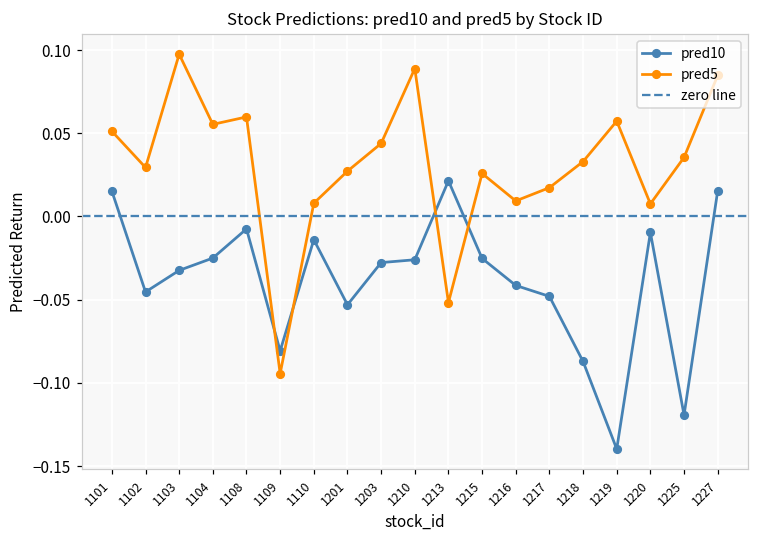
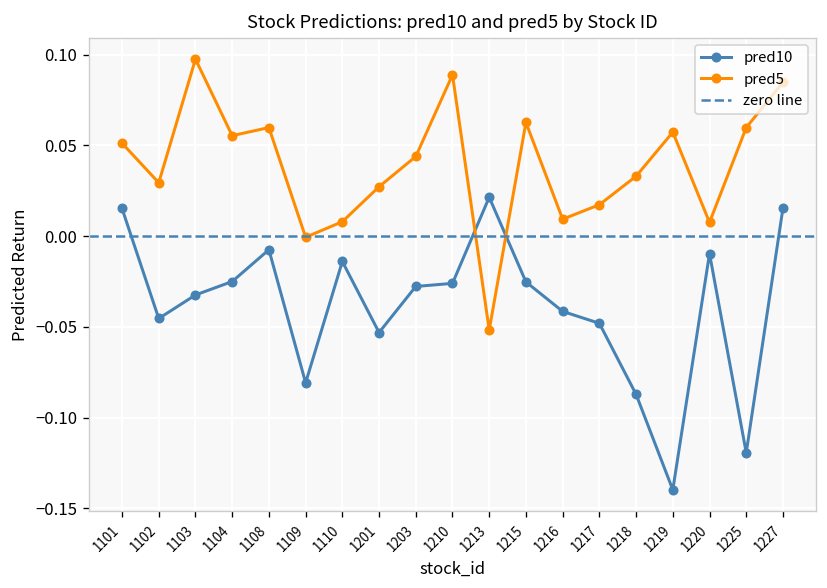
pred5, 1109: -0.094 -> -0.001
pred5, 1215: 0.026 -> 0.063
pred5, 1225: 0.035 -> 0.060
